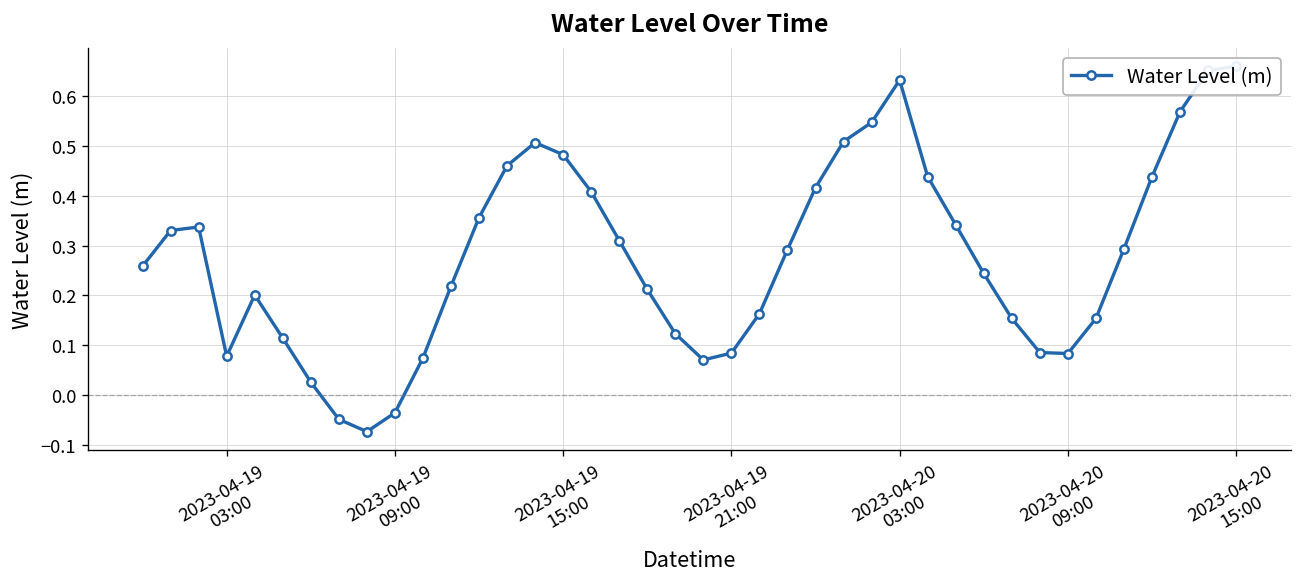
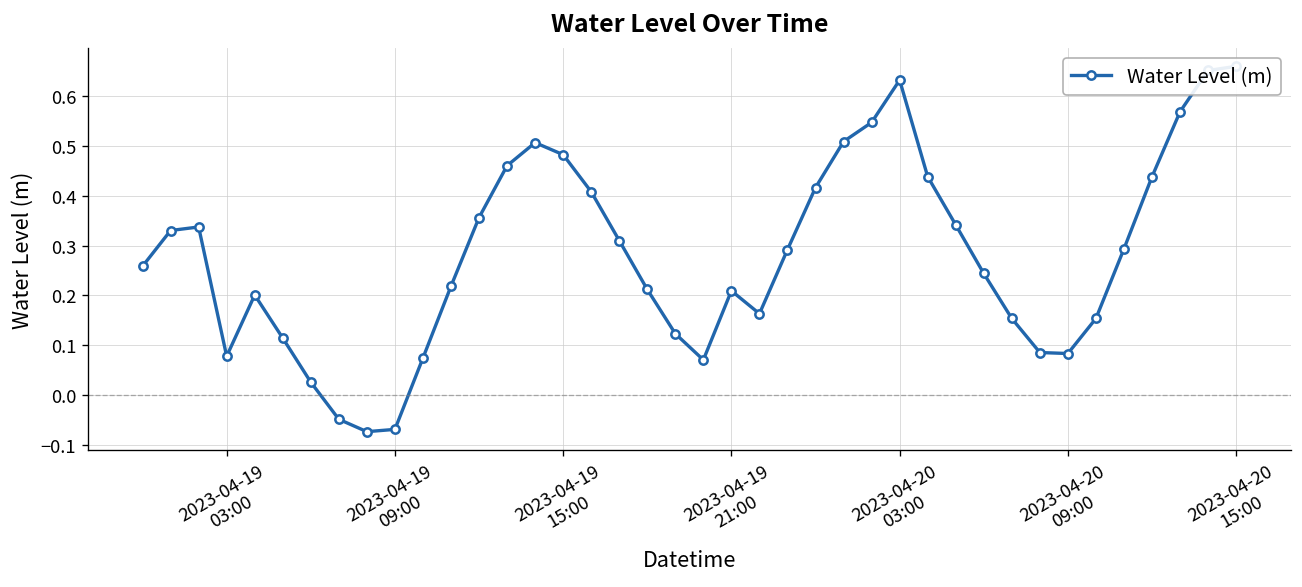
2023-04-19 09:00: -0.04 -> -0.07
2023-04-19 21:00: 0.08 -> 0.21
